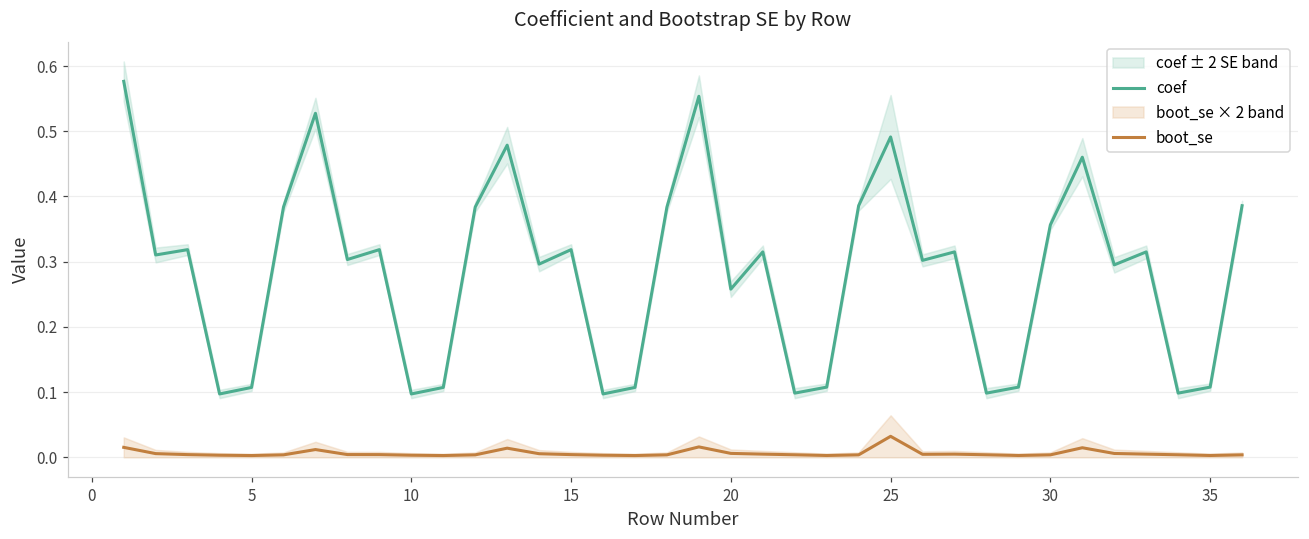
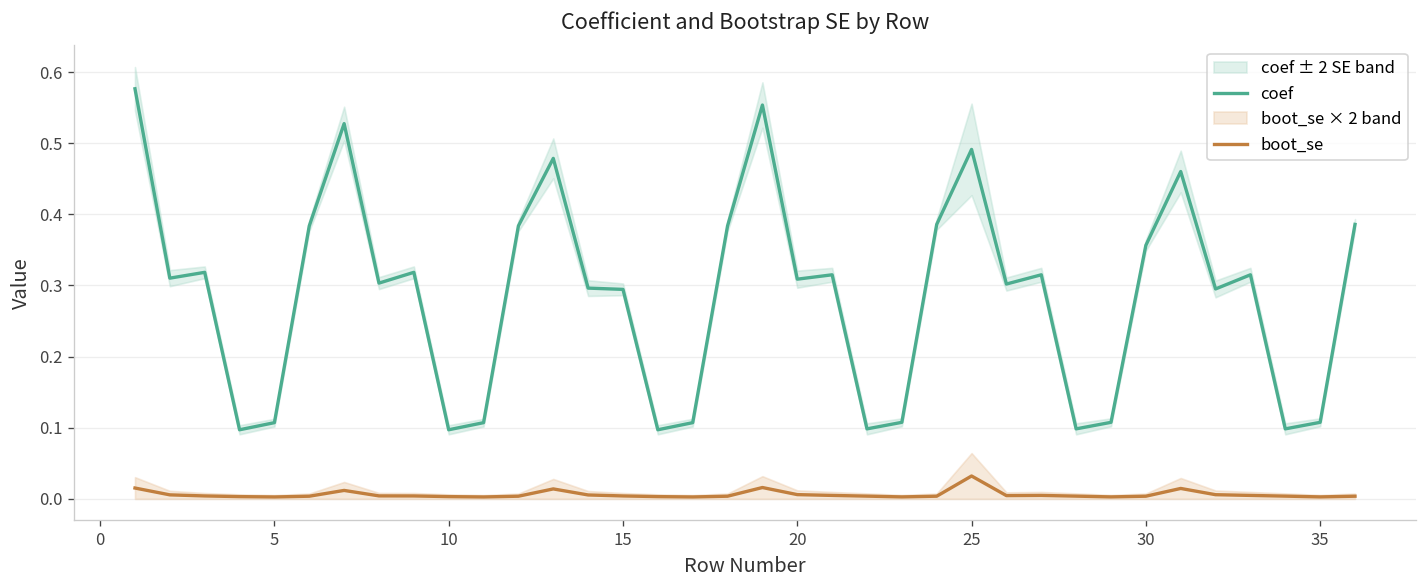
coef, 15: 0.32 -> 0.29
coef, 20: 0.26 -> 0.31
